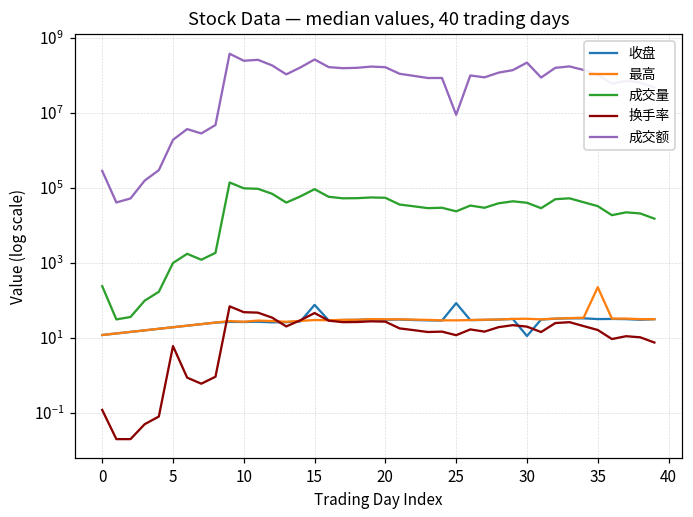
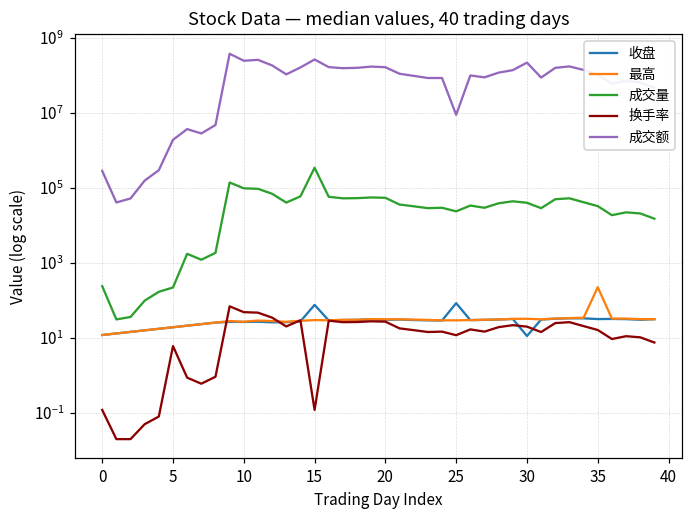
成交量, 5: 1000 -> 200
成交量, 15: 90000 -> 300000
换手率, 15: 50 -> 0.12
